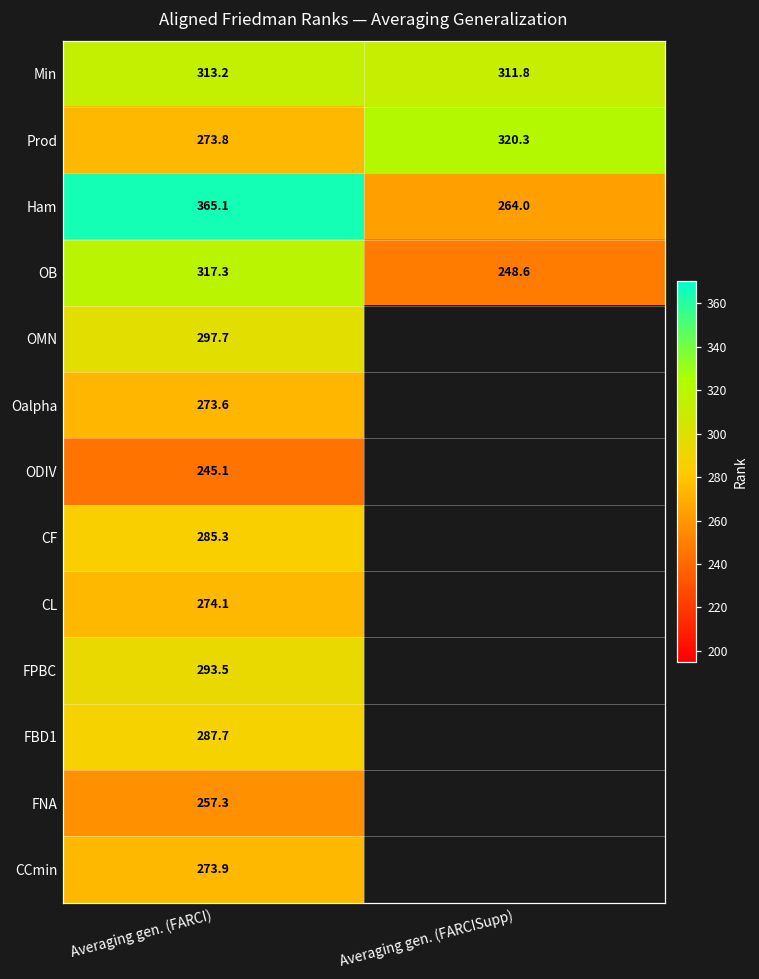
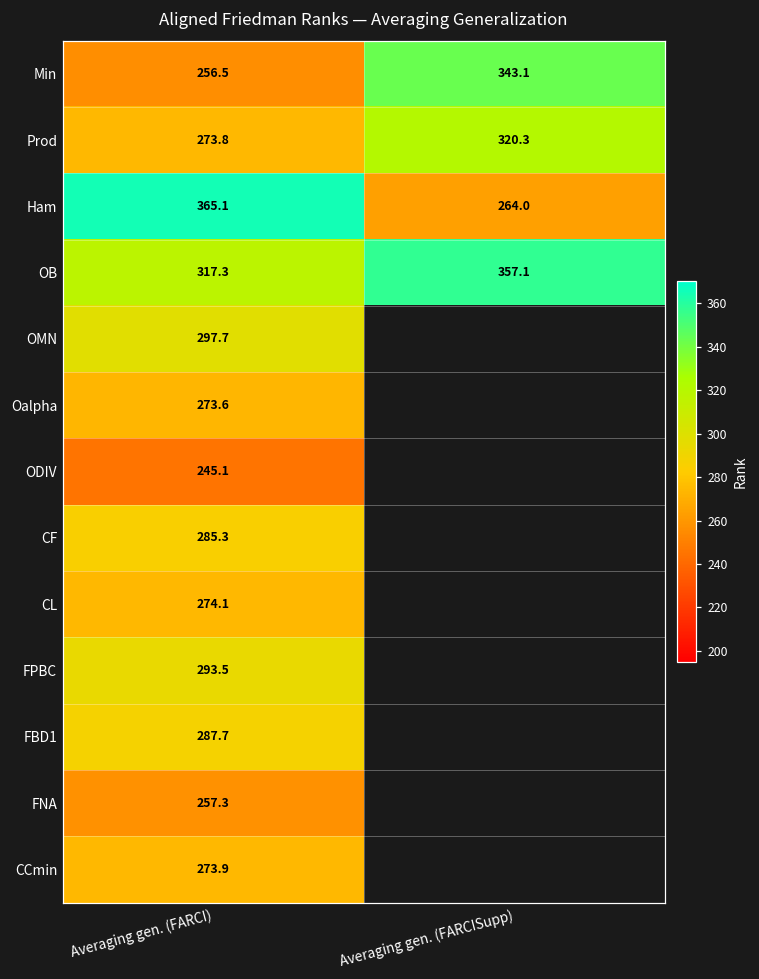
Min, Averaging gen. (FARCI): 313.2 -> 256.5
Min, Averaging gen. (FARCISupp): 311.8 -> 343.1
OB, Averaging gen. (FARCISupp): 248.6 -> 357.1
